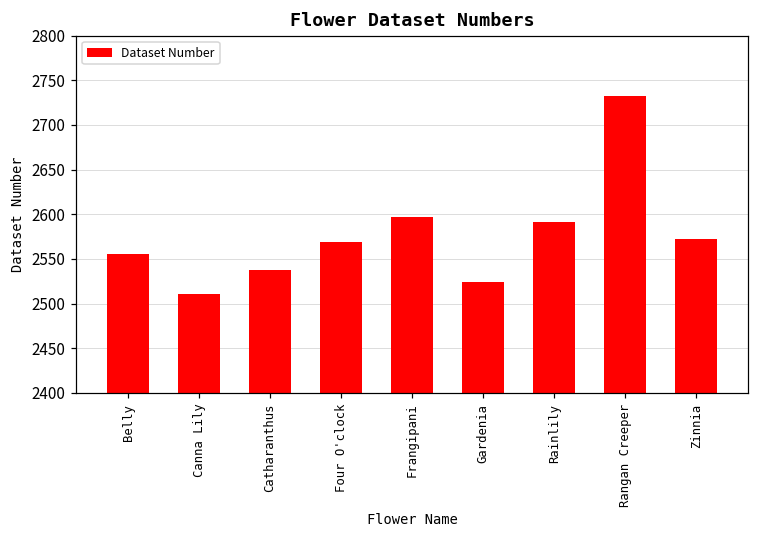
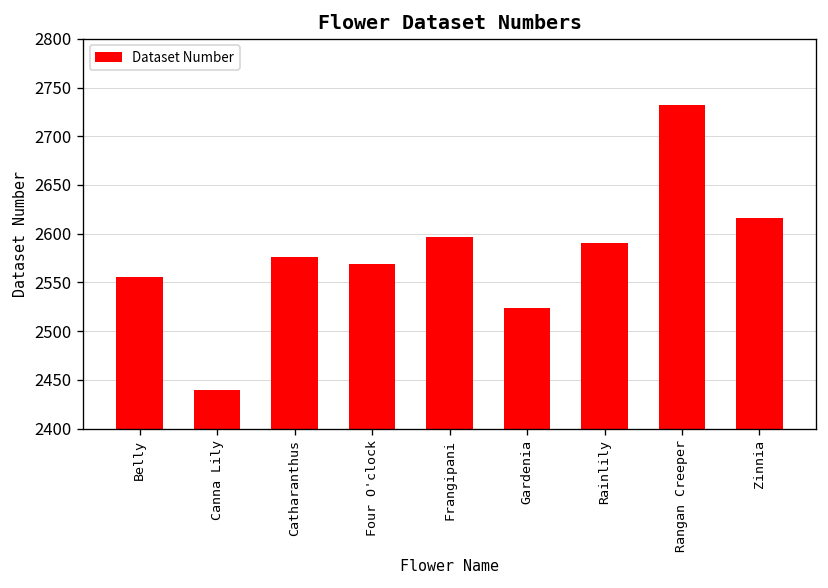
Canna Lily: 2510 -> 2440
Catharanthus: 2540 -> 2580
Zinnia: 2570 -> 2620
